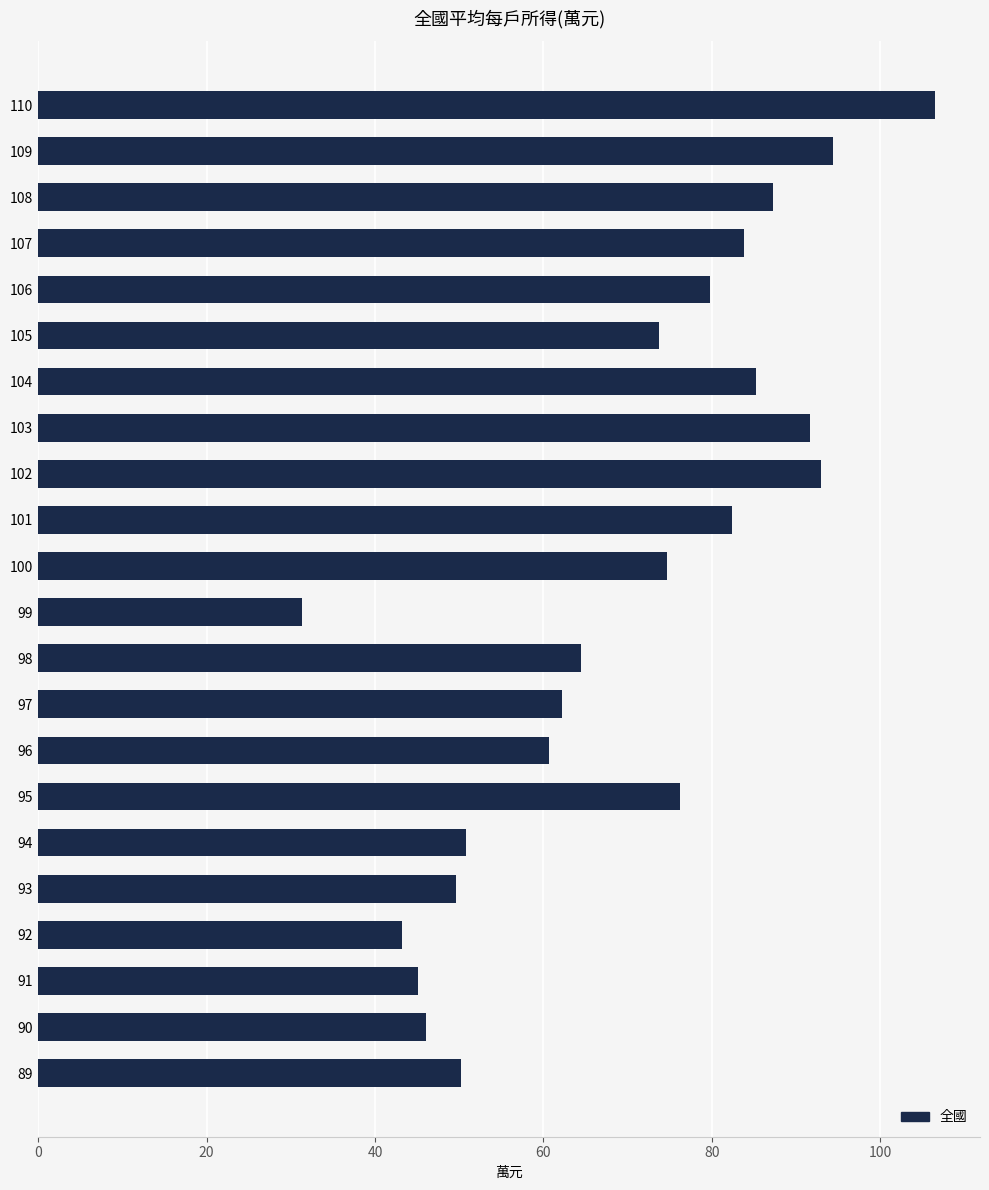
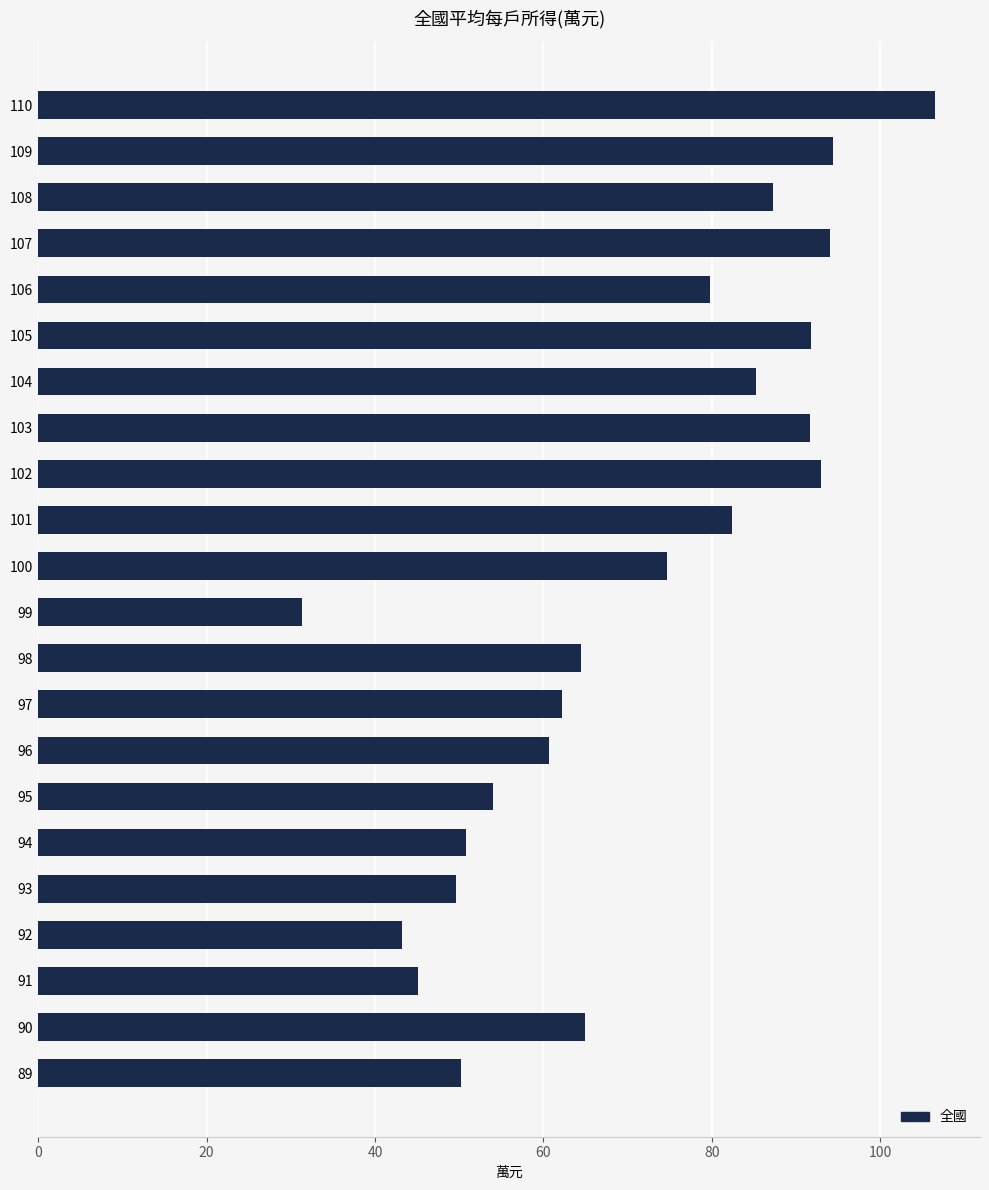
107: 84 -> 94
105: 74 -> 92
95: 76 -> 54
90: 46 -> 65
